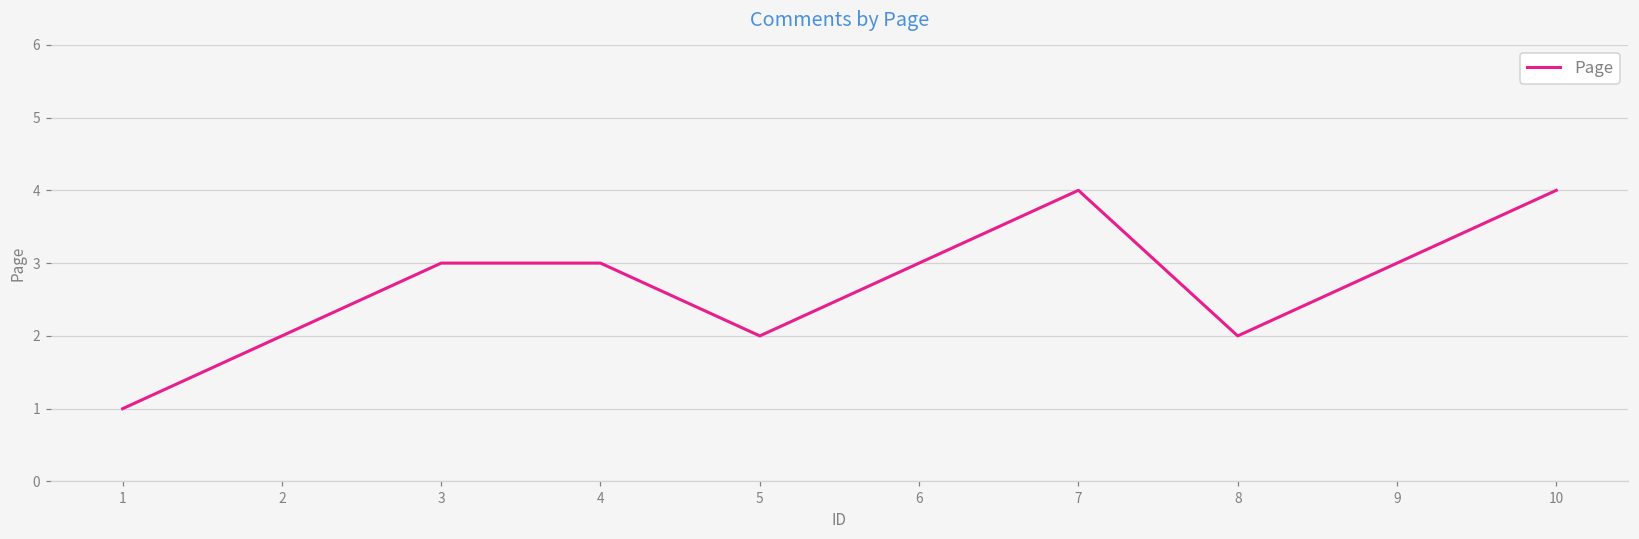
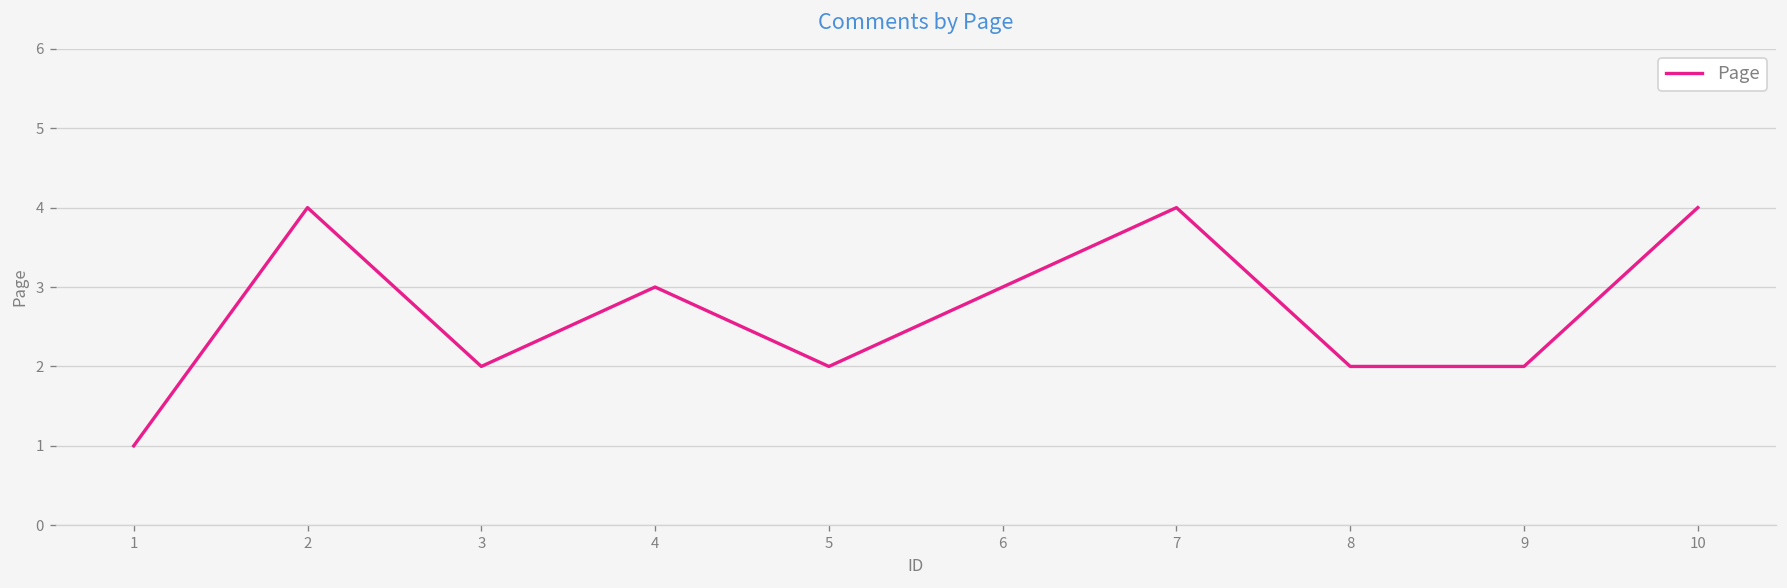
2: 2 -> 4
3: 3 -> 2
9: 3 -> 2
